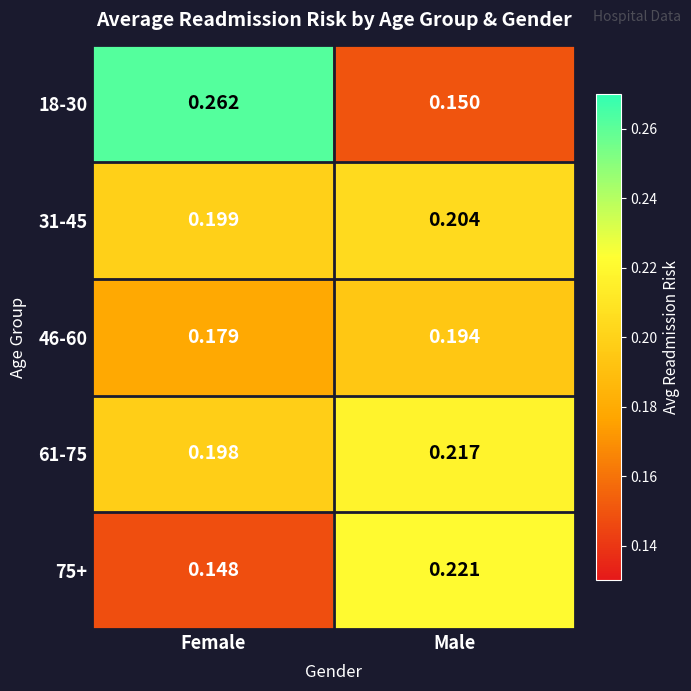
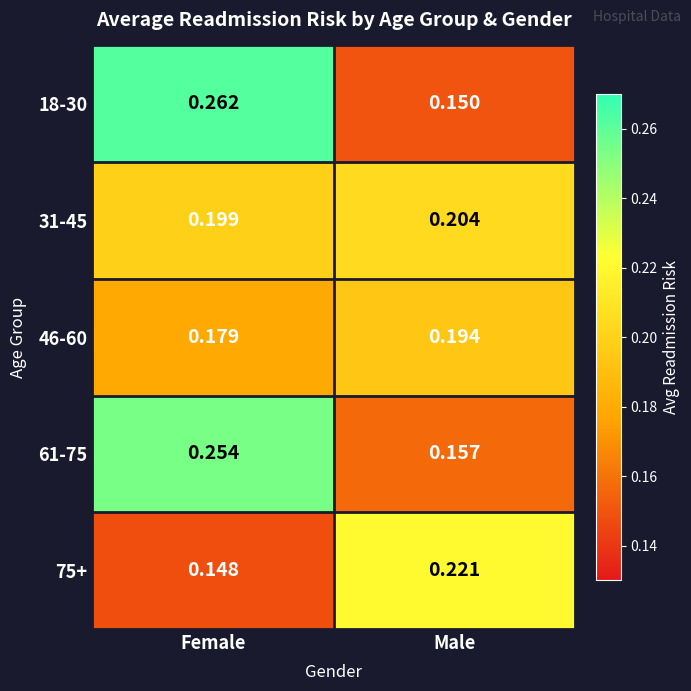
61-75, Female: 0.198 -> 0.254
61-75, Male: 0.217 -> 0.157
